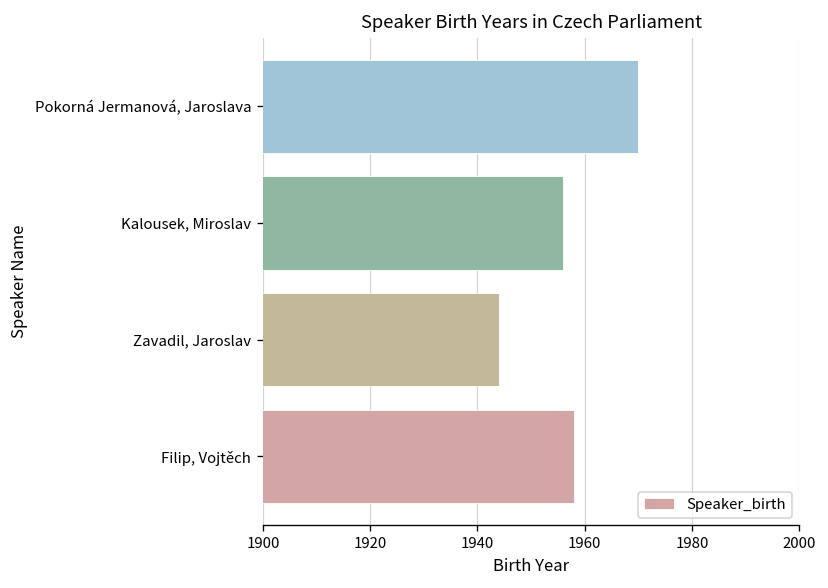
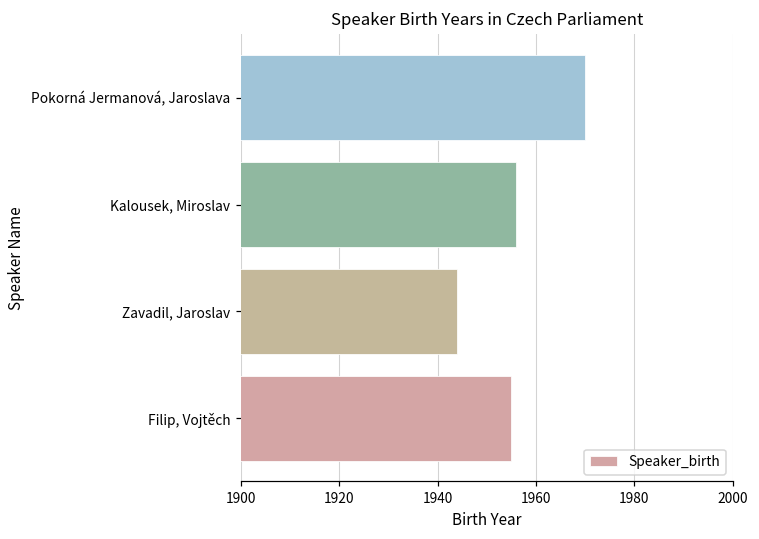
Filip, Vojtěch: 1958 -> 1955
